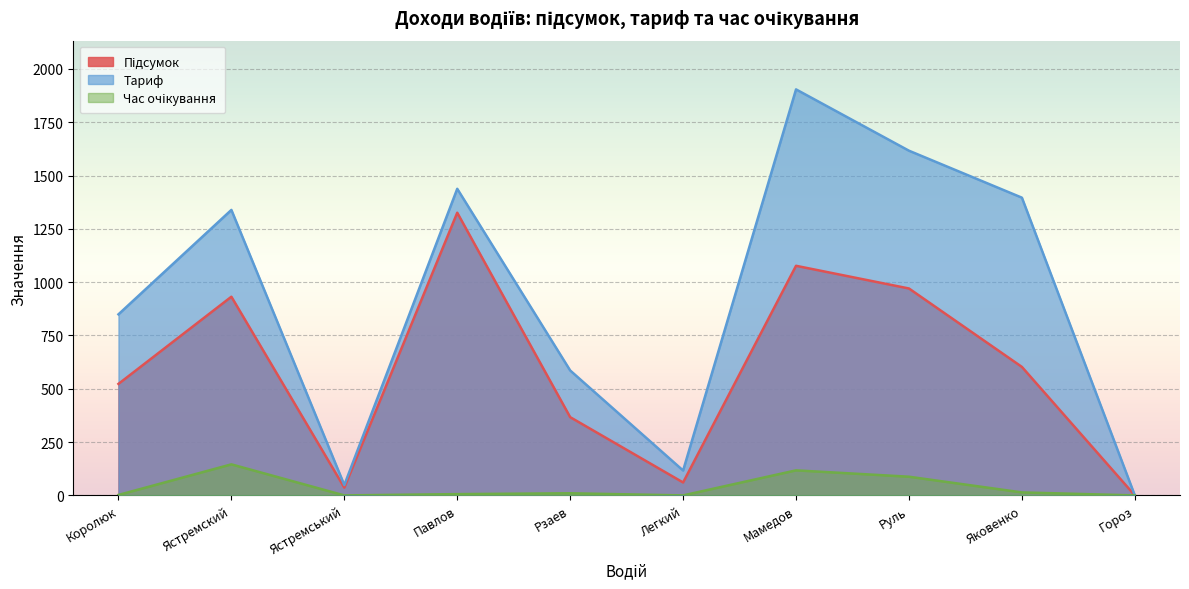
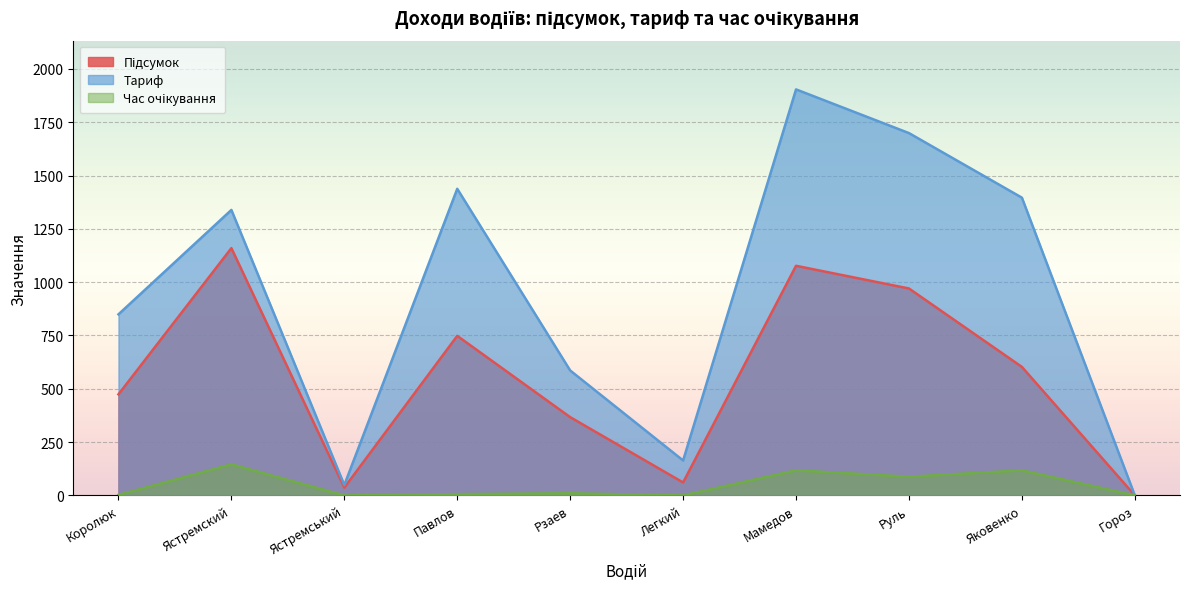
Підсумок, Королюк: 520 -> 470
Підсумок, Ястремский: 930 -> 1160
Підсумок, Павлов: 1330 -> 750
Тариф, Легкий: 120 -> 160
Тариф, Руль: 1620 -> 1700
Час очікування, Яковенко: 10 -> 120
